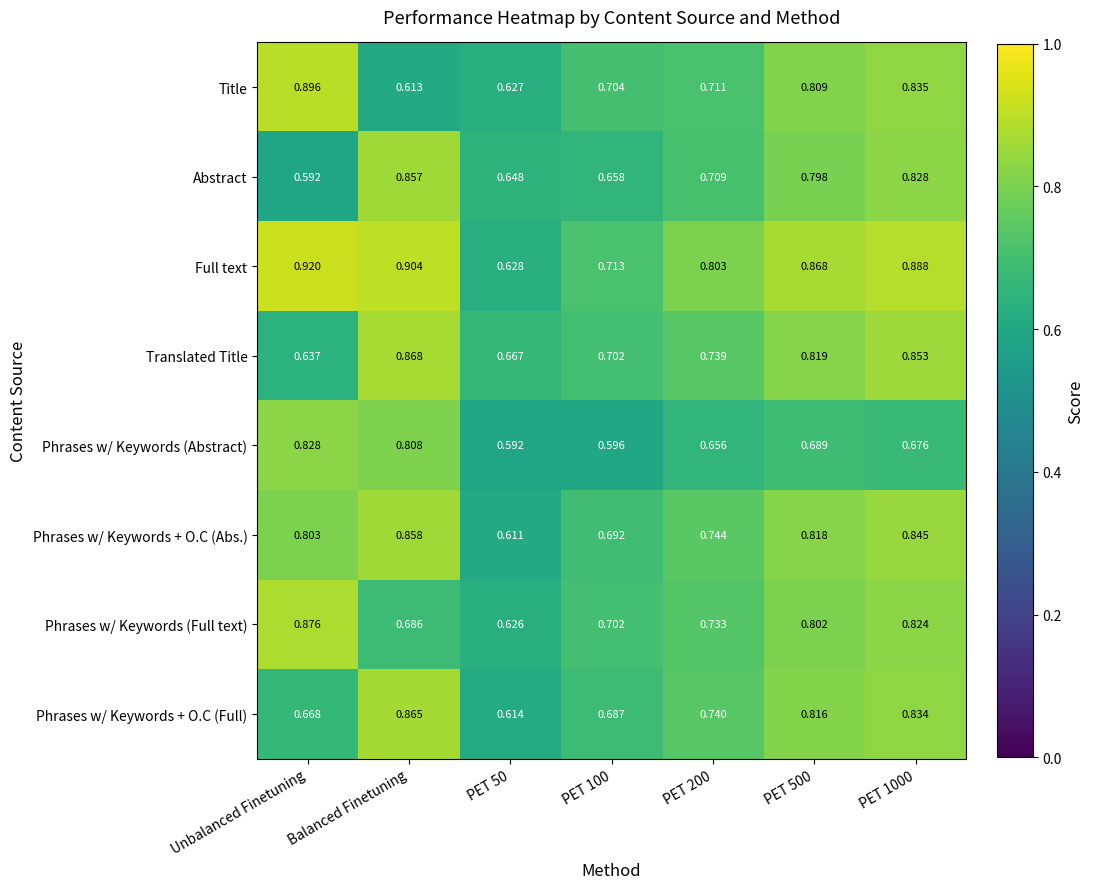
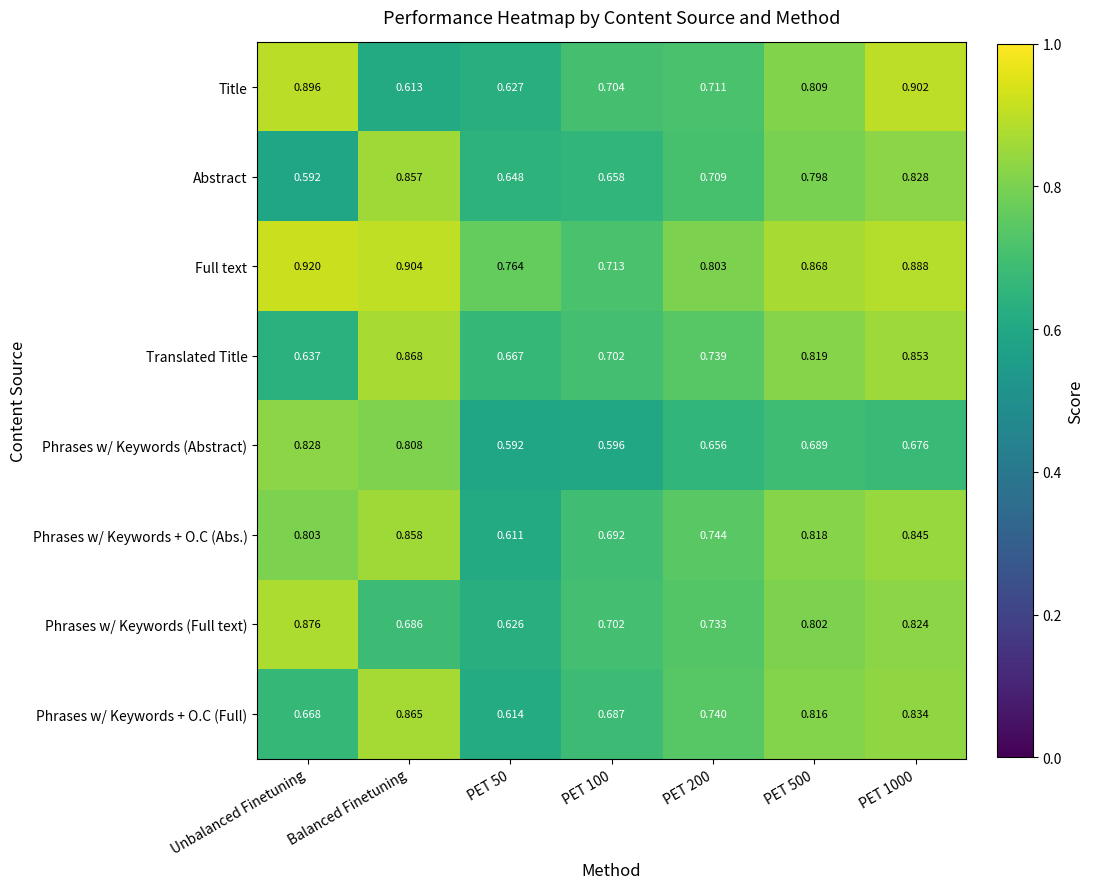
Title, PET 1000: 0.835 -> 0.902
Full text, PET 50: 0.628 -> 0.764
